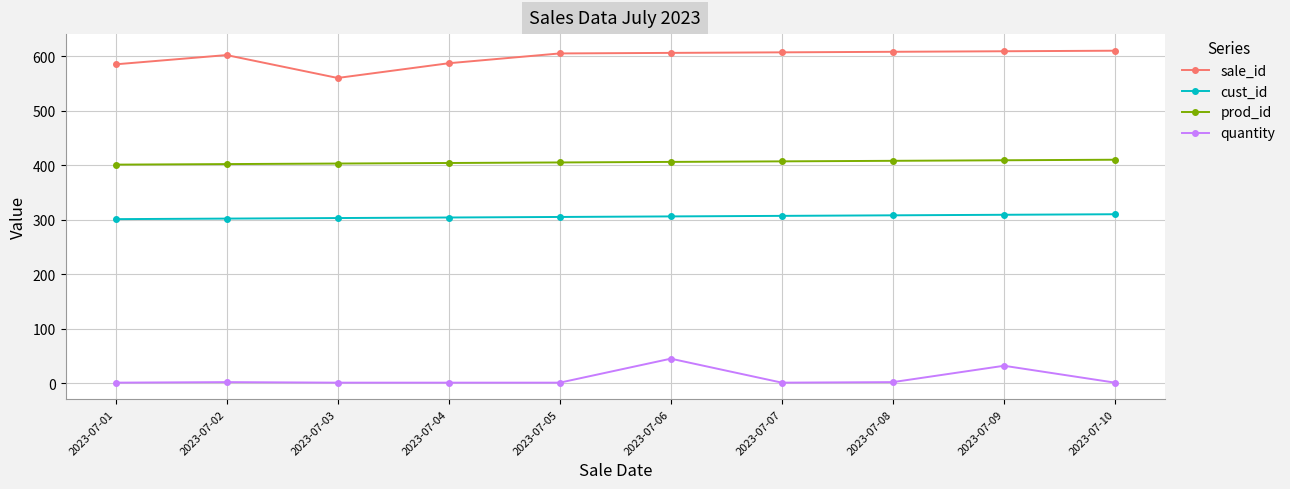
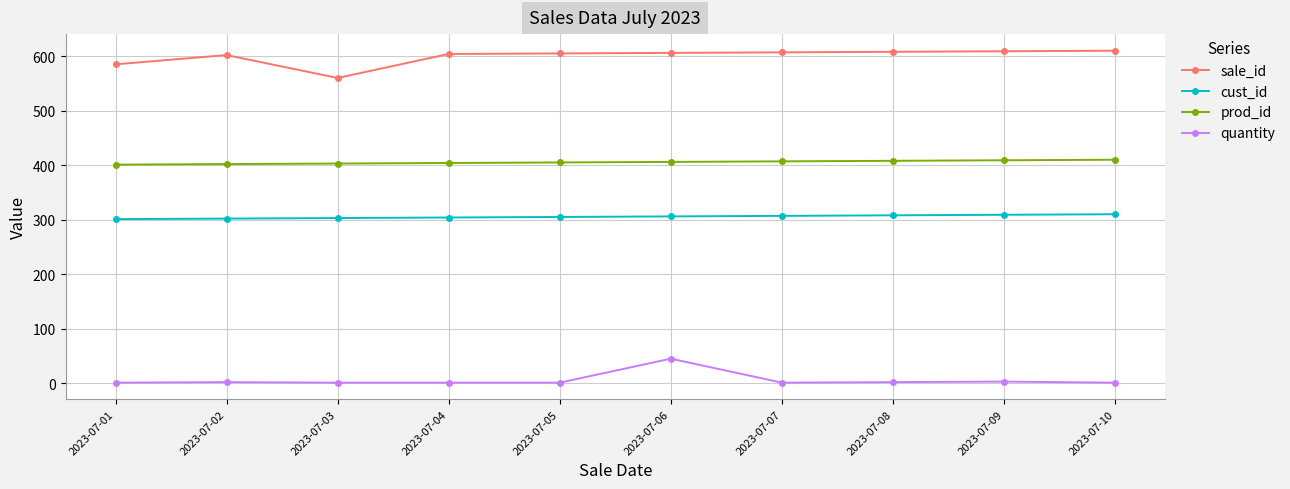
sale_id, 2023-07-04: 590 -> 600
quantity, 2023-07-09: 30 -> 0
